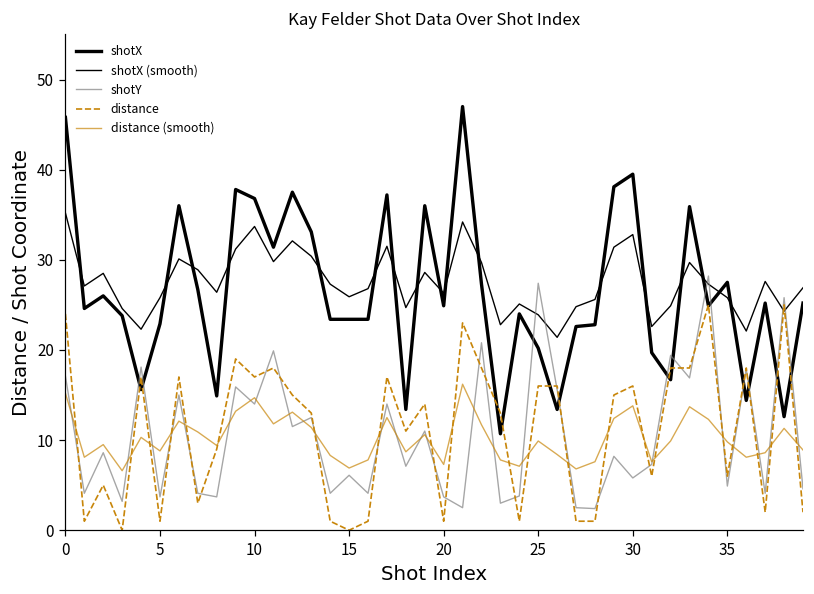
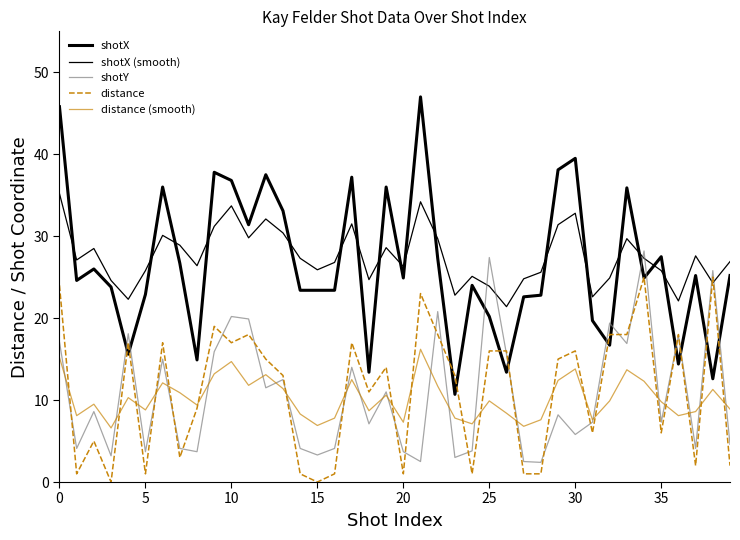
shotY, 10: 14 -> 20
shotY, 15: 6 -> 3
shotY, 35: 5 -> 7
